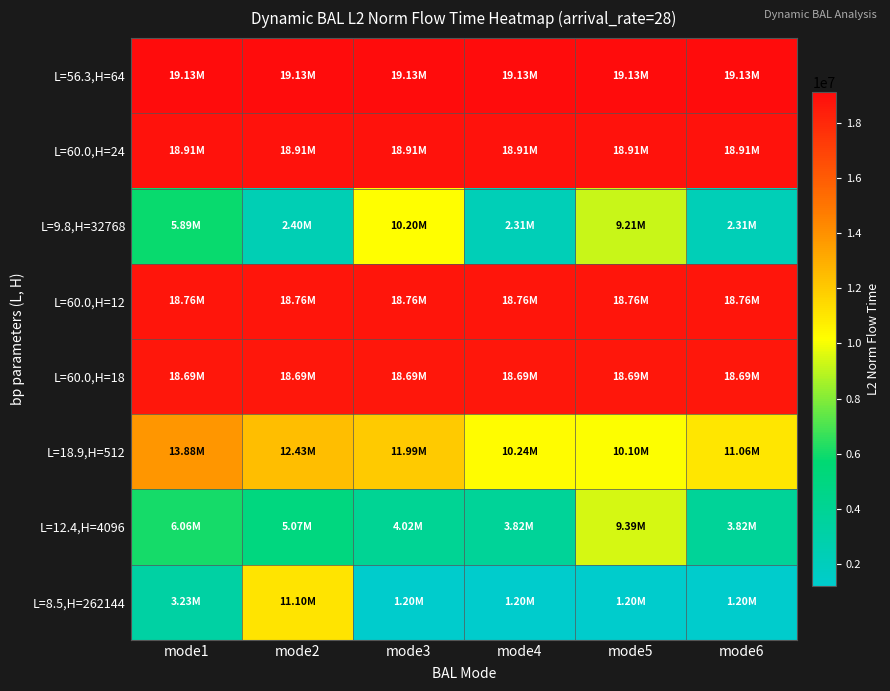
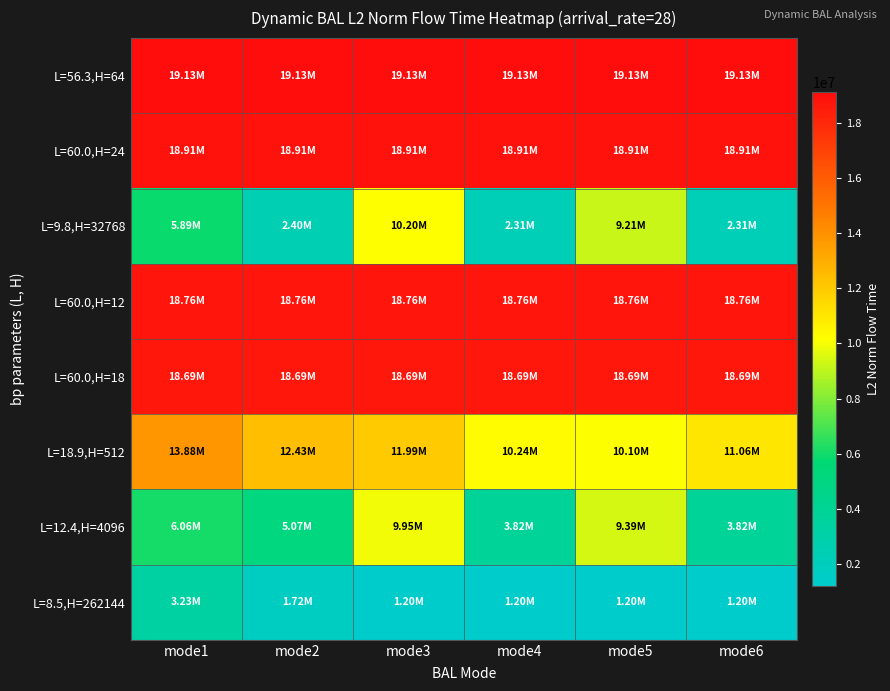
L=12.4,H=4096, mode3: 4.02M -> 9.95M
L=8.5,H=262144, mode2: 11.10M -> 1.72M
